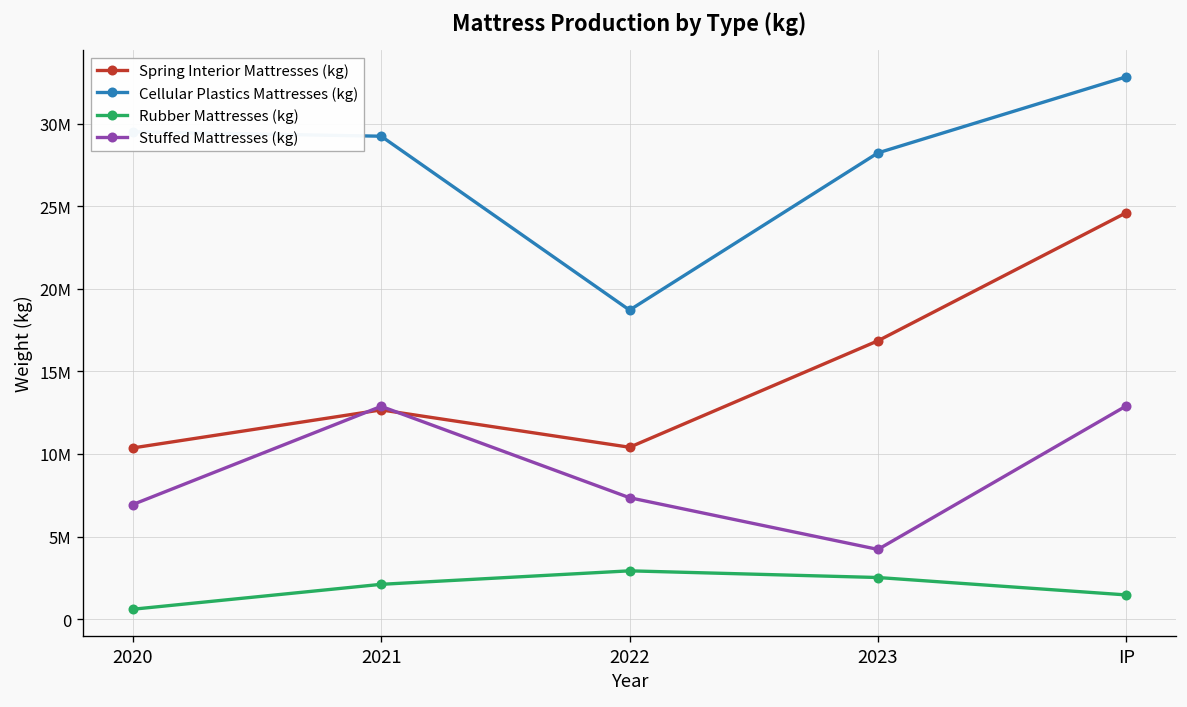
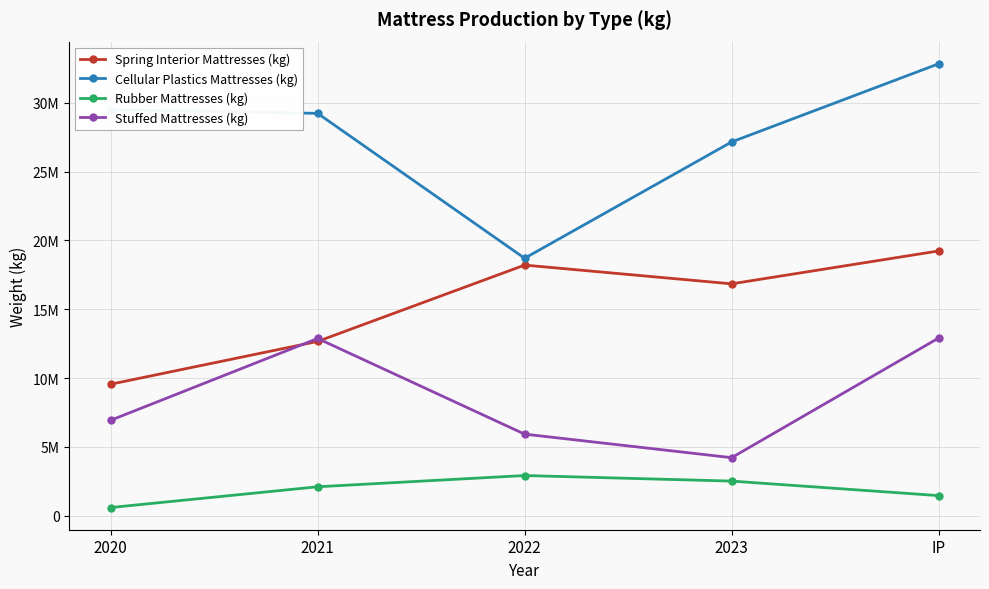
Spring Interior Mattresses (kg), 2020: 10400000 -> 9600000
Spring Interior Mattresses (kg), 2022: 10400000 -> 18200000
Stuffed Mattresses (kg), 2022: 7300000 -> 5900000
Cellular Plastics Mattresses (kg), 2023: 28200000 -> 27200000
Spring Interior Mattresses (kg), IP: 24600000 -> 19200000
